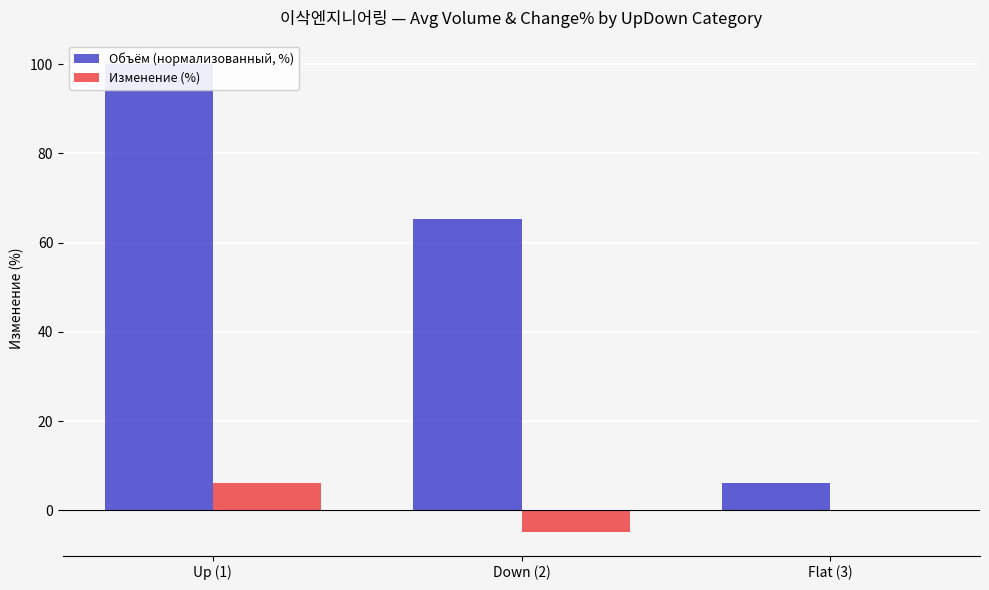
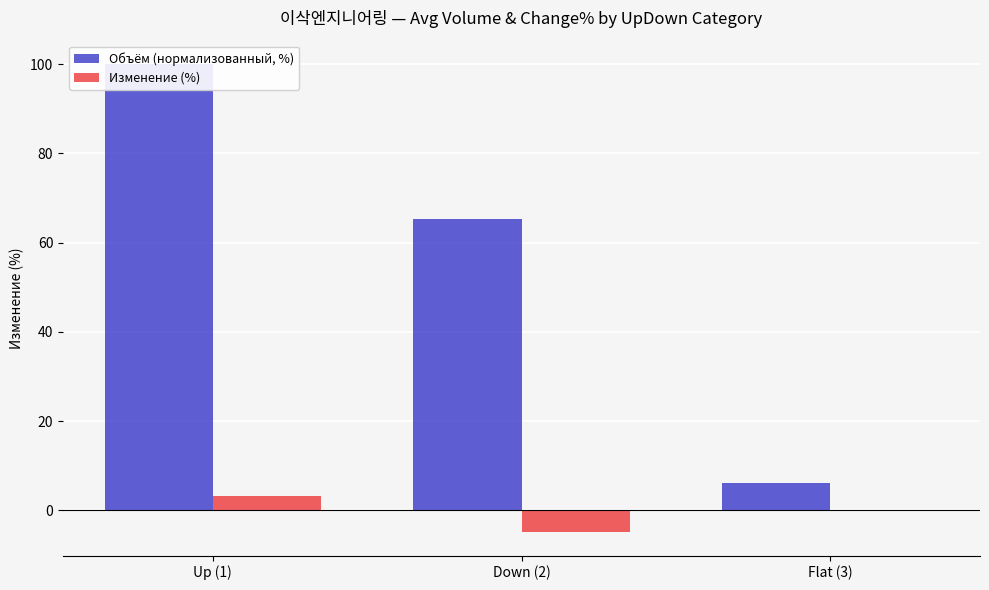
Изменение (%), Up (1): 6 -> 3
